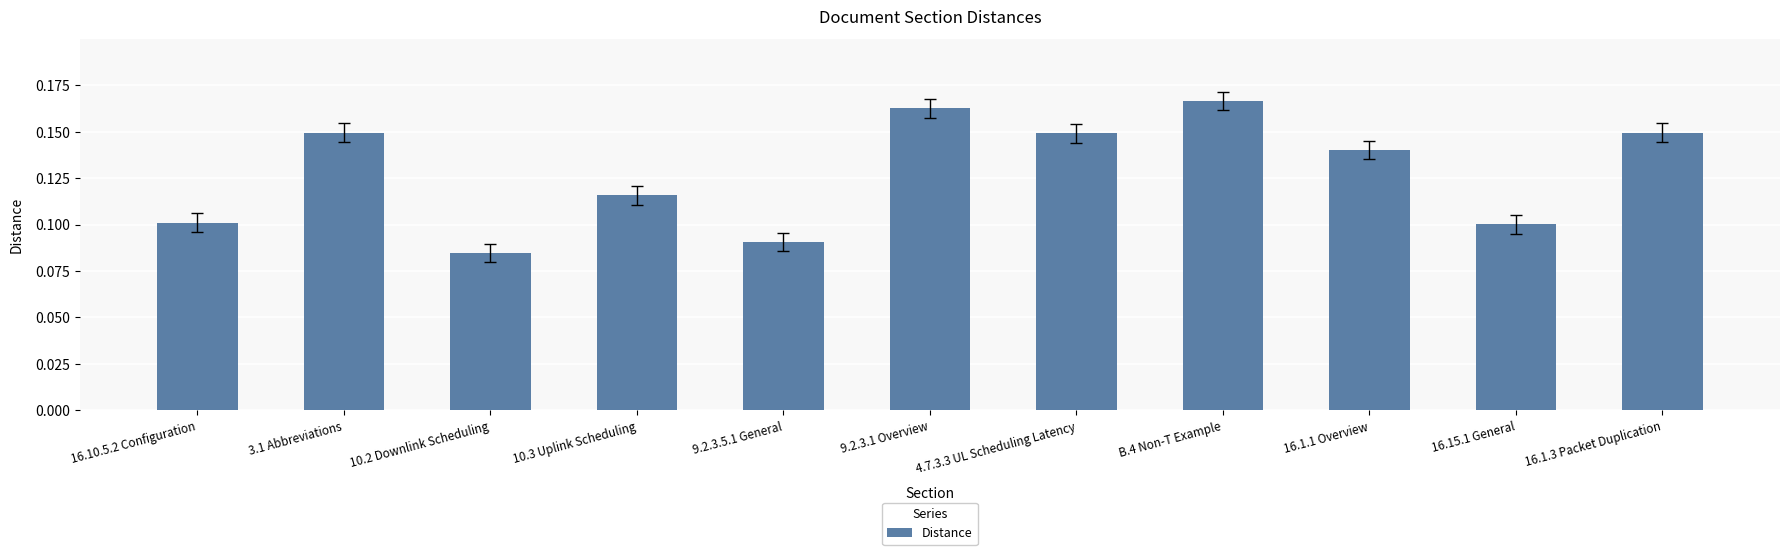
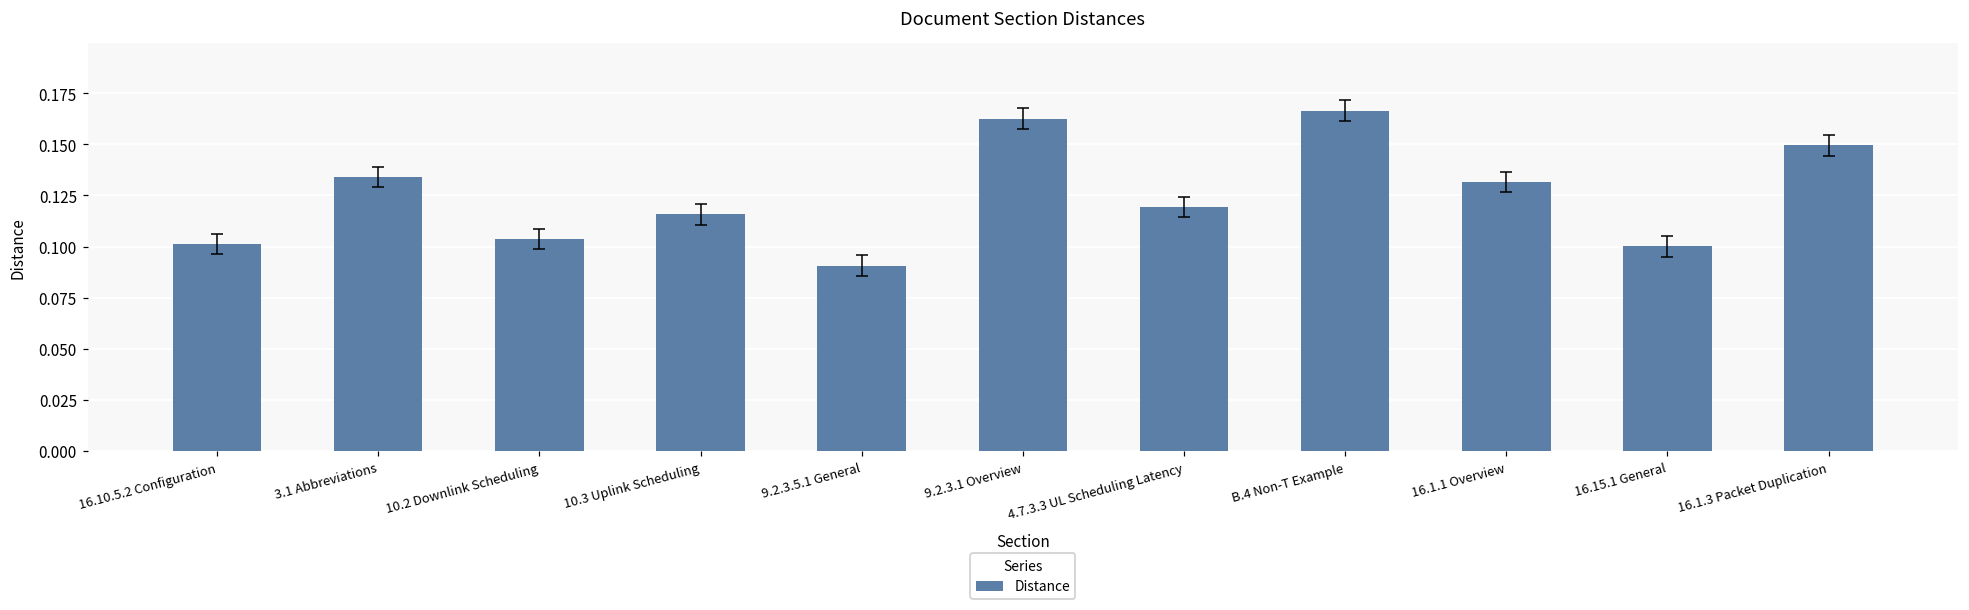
Distance, 3.1 Abbreviations: 0.150 -> 0.134
Distance, 10.2 Downlink Scheduling: 0.085 -> 0.104
Distance, 4.7.3.3 UL Scheduling Latency: 0.149 -> 0.119
Distance, 16.1.1 Overview: 0.140 -> 0.132
